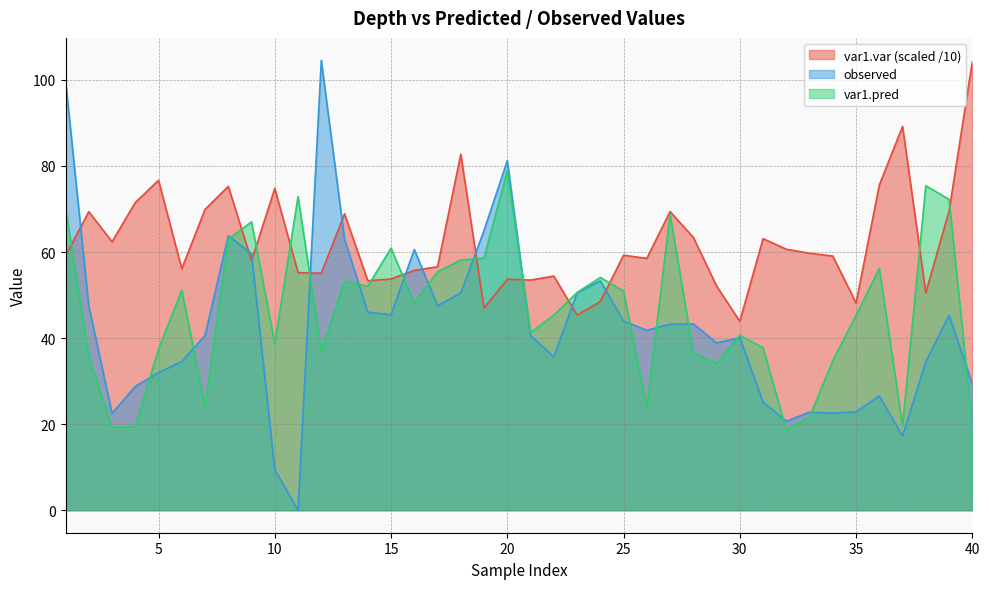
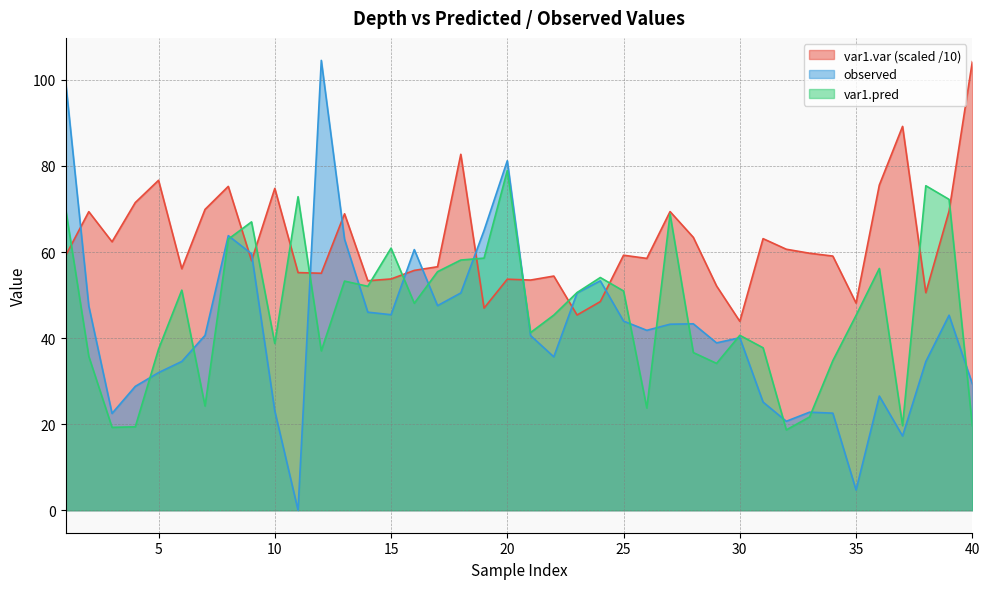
observed, 10: 9 -> 23
observed, 35: 23 -> 5
